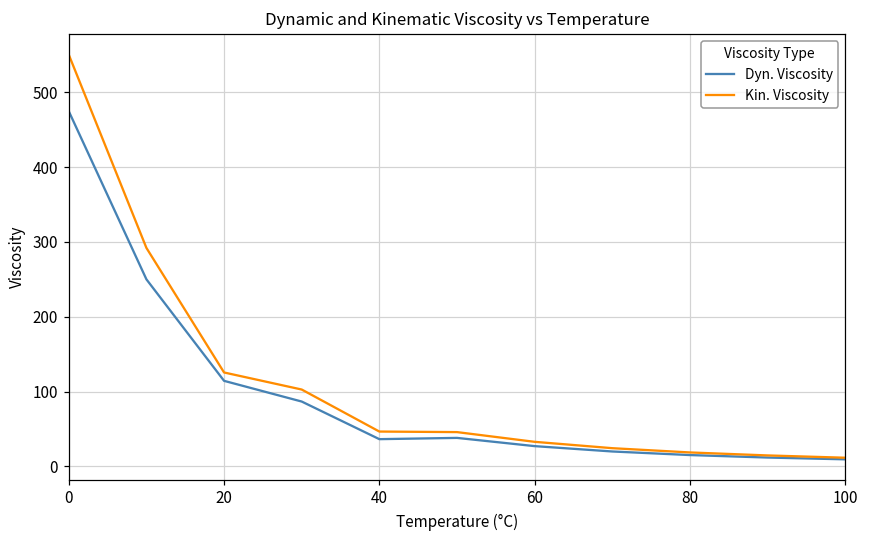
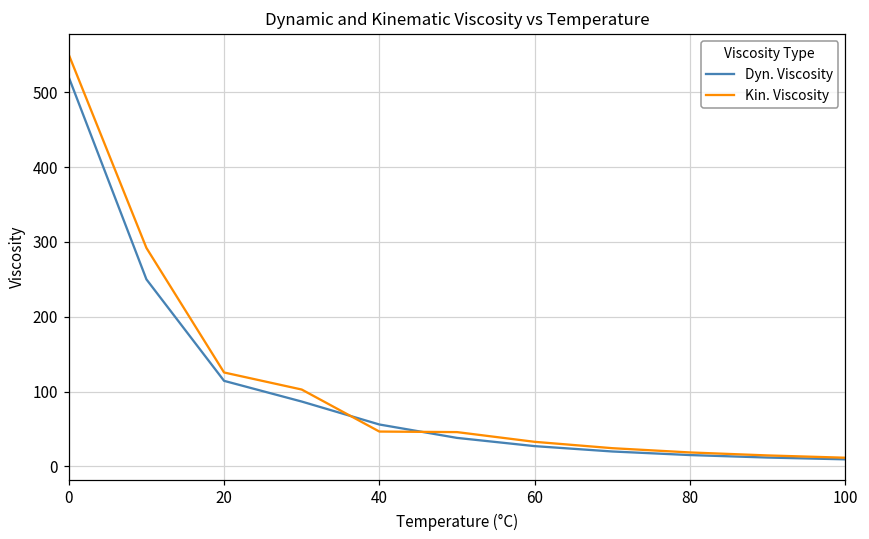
Dyn. Viscosity, 0: 470 -> 520
Dyn. Viscosity, 40: 40 -> 60
